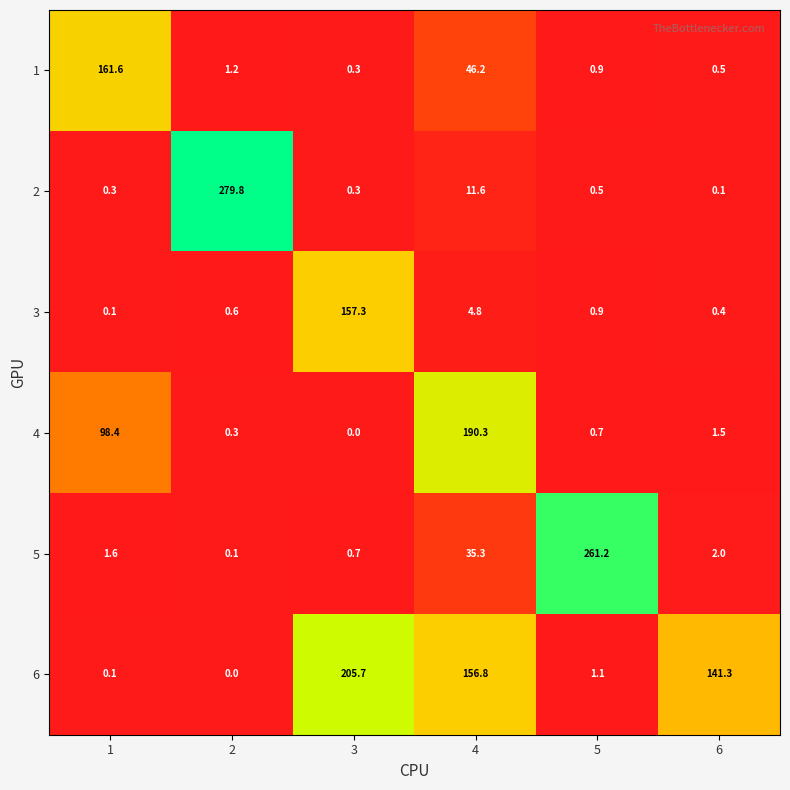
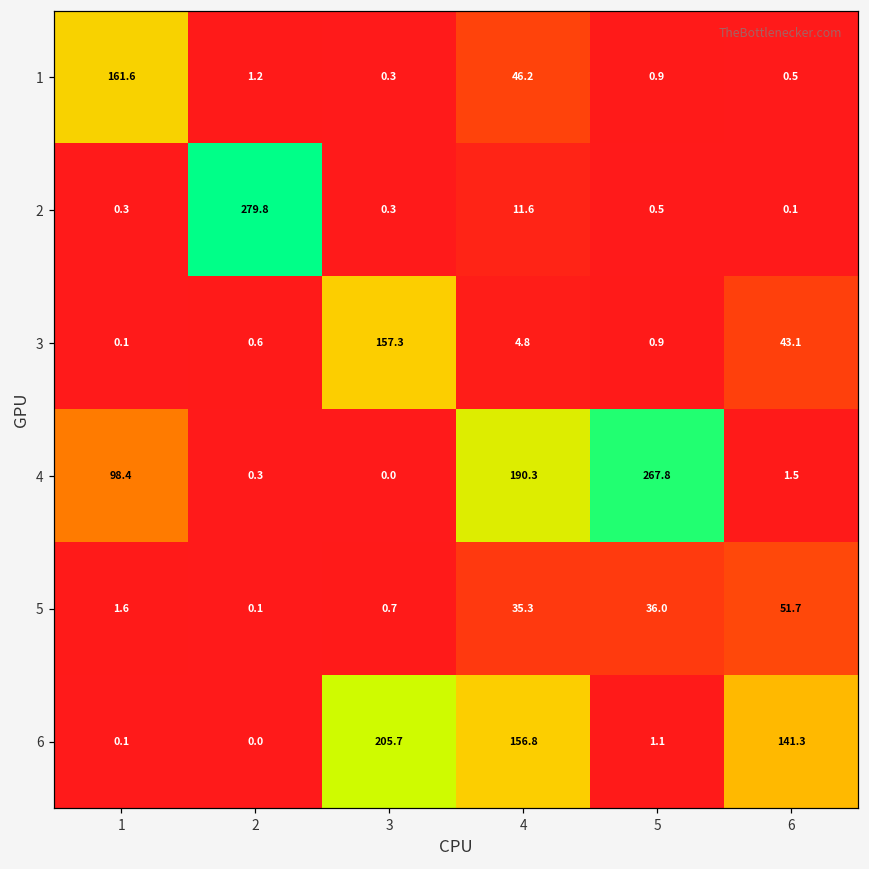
3, 6: 0.4 -> 43.1
4, 5: 0.7 -> 267.8
5, 5: 261.2 -> 36.0
5, 6: 2.0 -> 51.7
